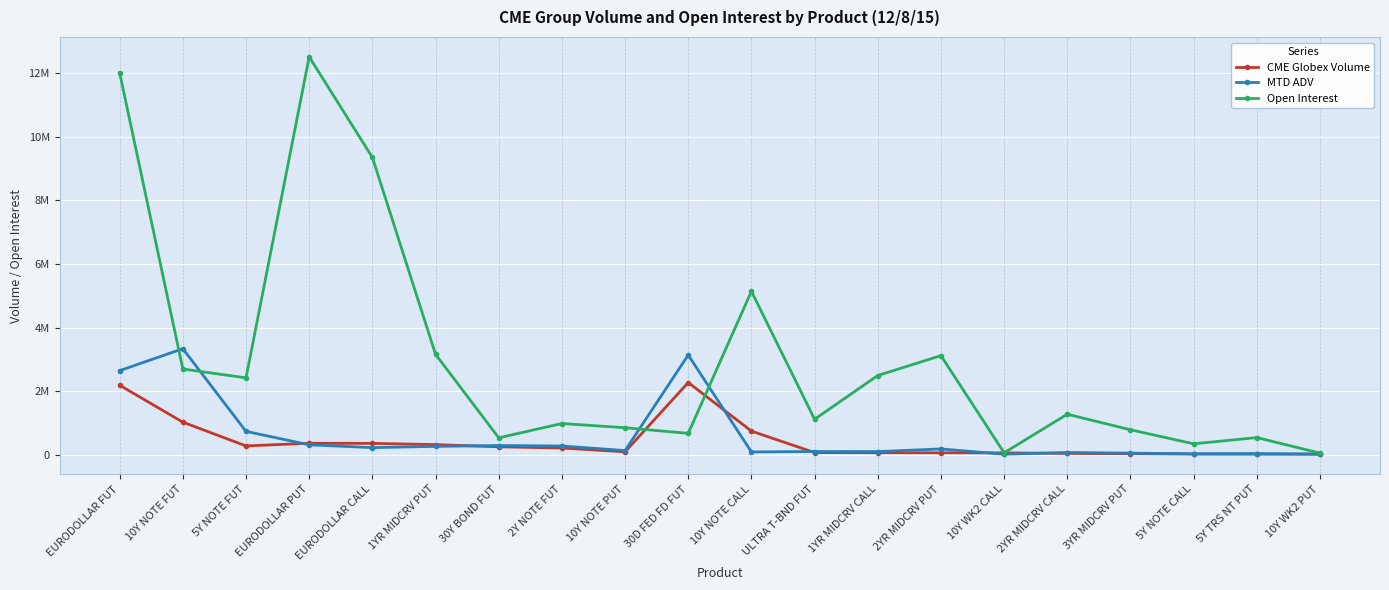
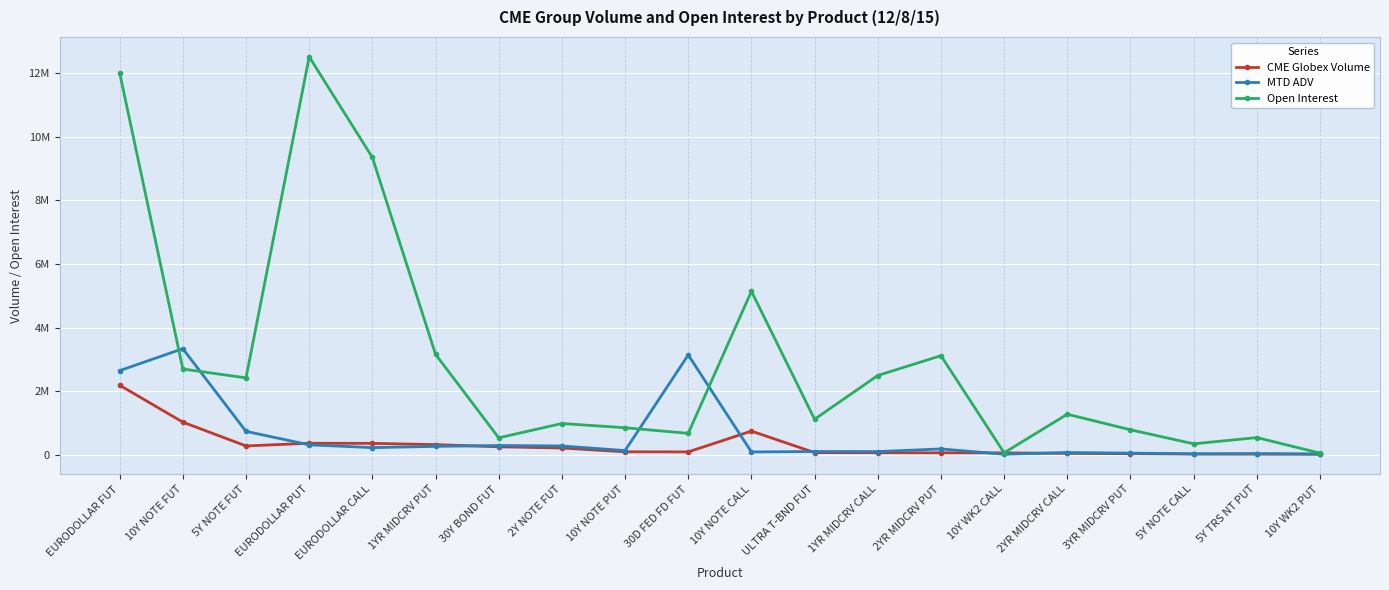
CME Globex Volume, 30D FED FD FUT: 2300000 -> 100000
